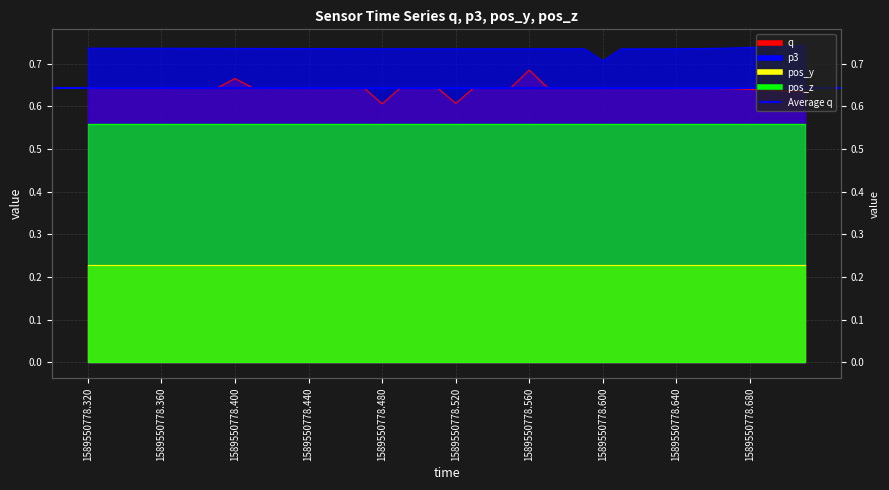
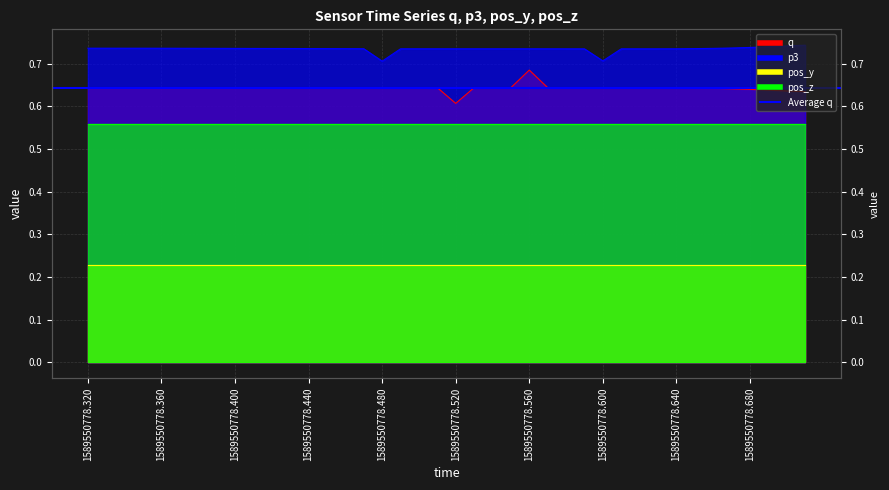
q, 1589550778.400: 0.67 -> 0.64
q, 1589550778.480: 0.61 -> 0.64
p3, 1589550778.480: 0.74 -> 0.71
